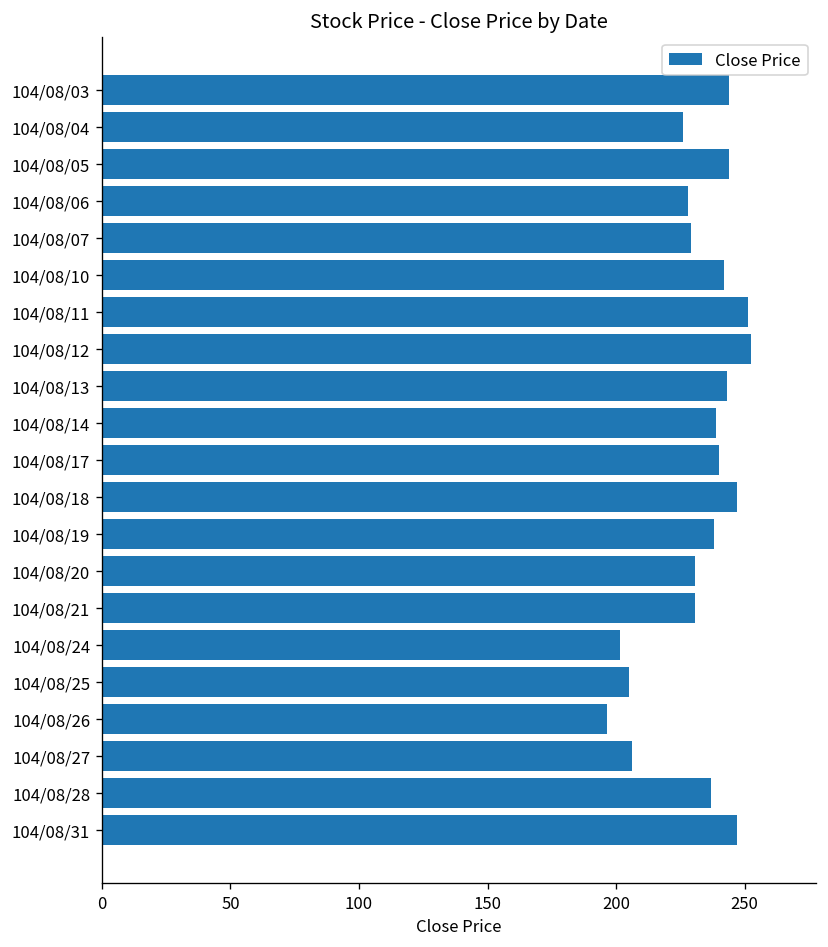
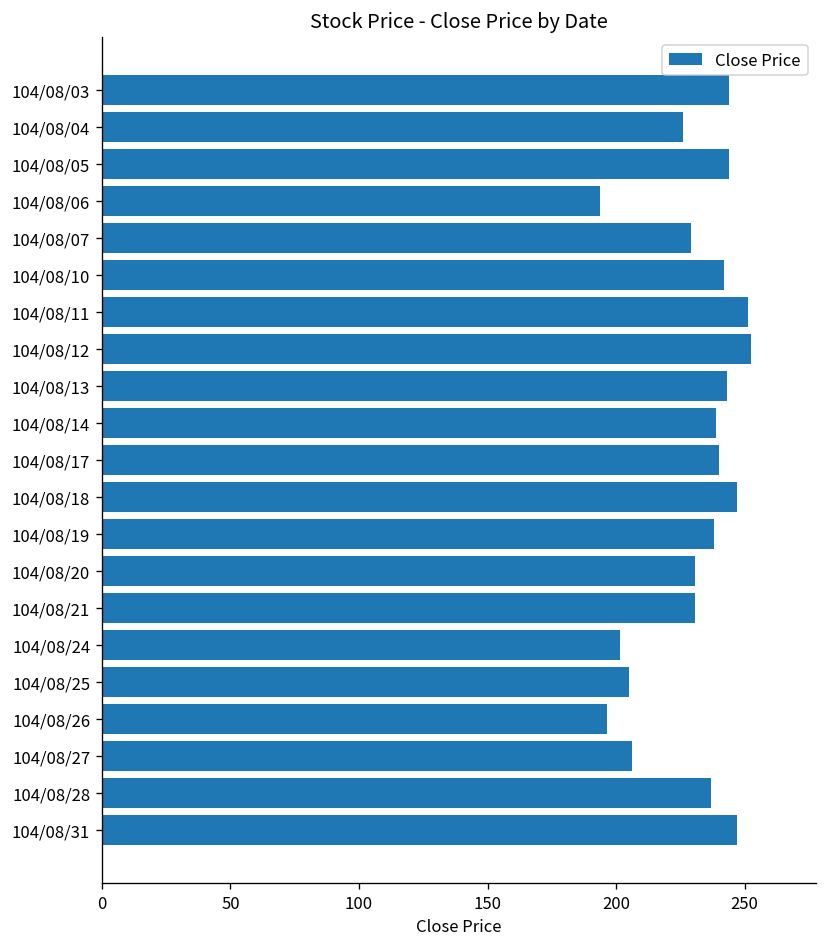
104/08/06: 228 -> 194
